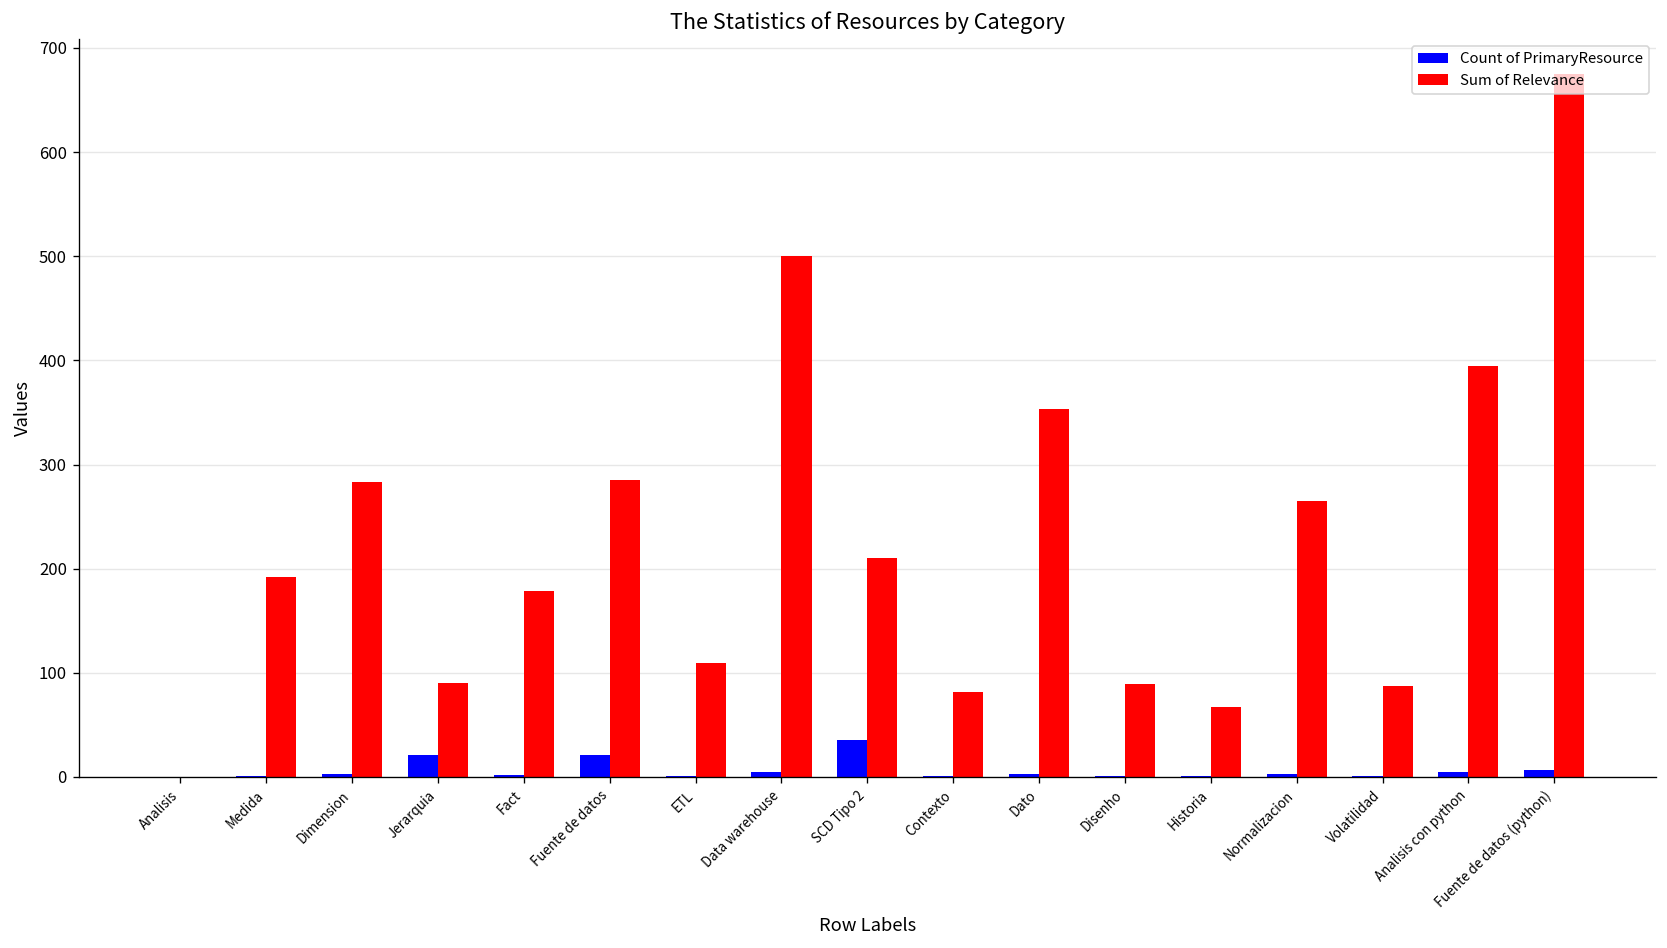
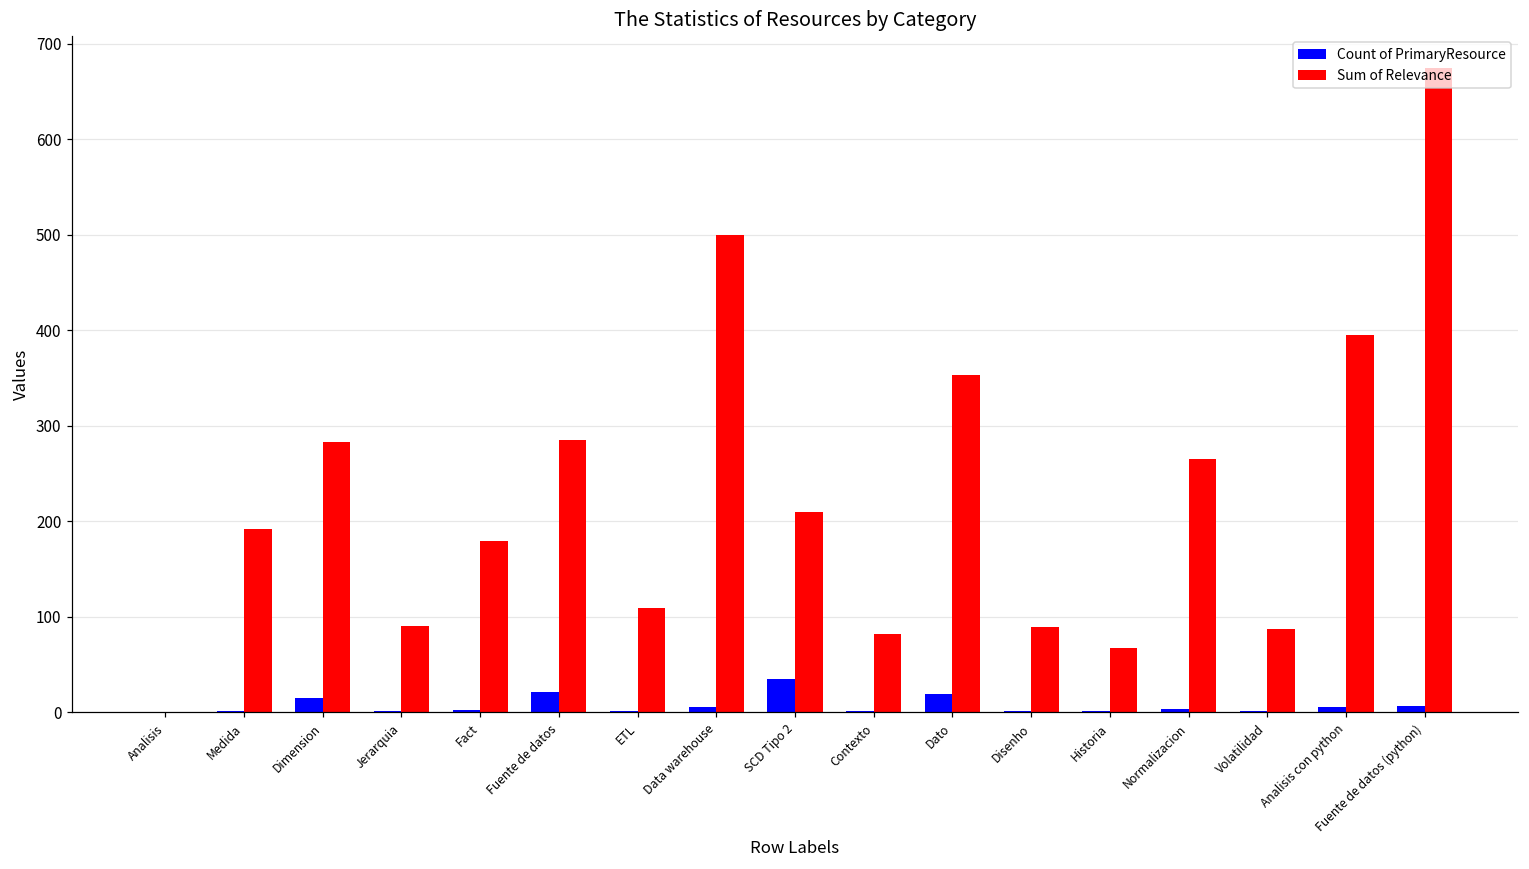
Count of PrimaryResource, Dimension: 0 -> 20
Count of PrimaryResource, Jerarquia: 20 -> 0
Count of PrimaryResource, Dato: 0 -> 20
